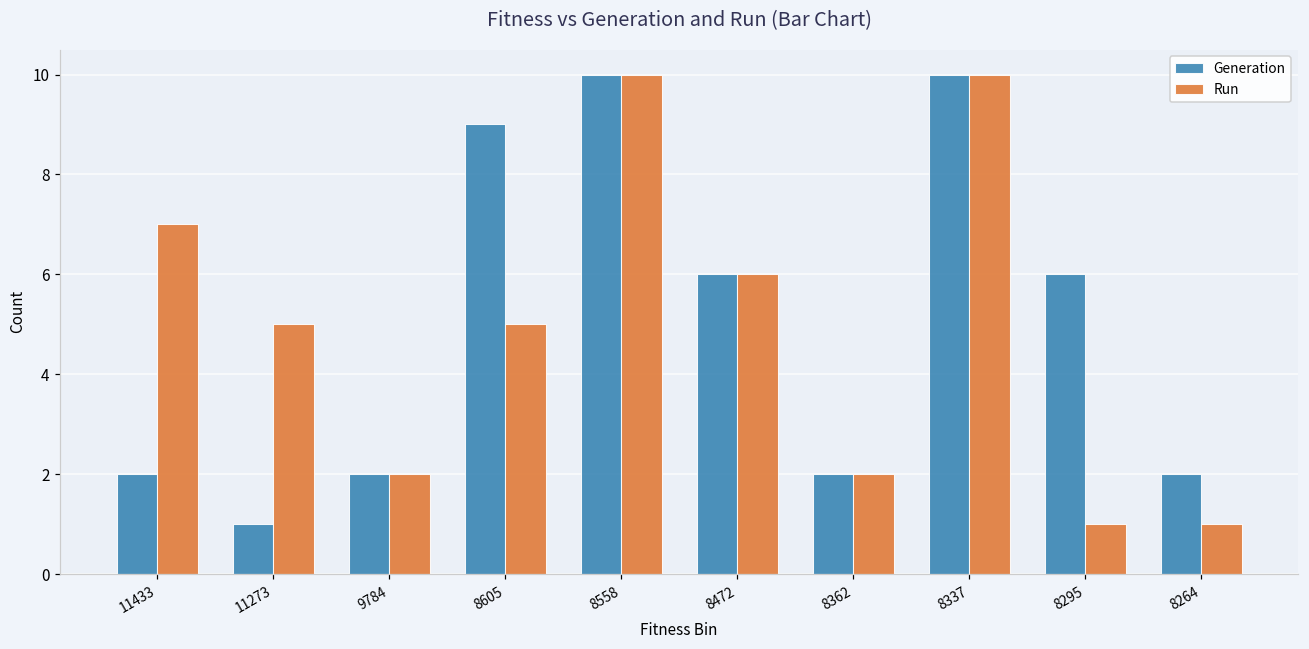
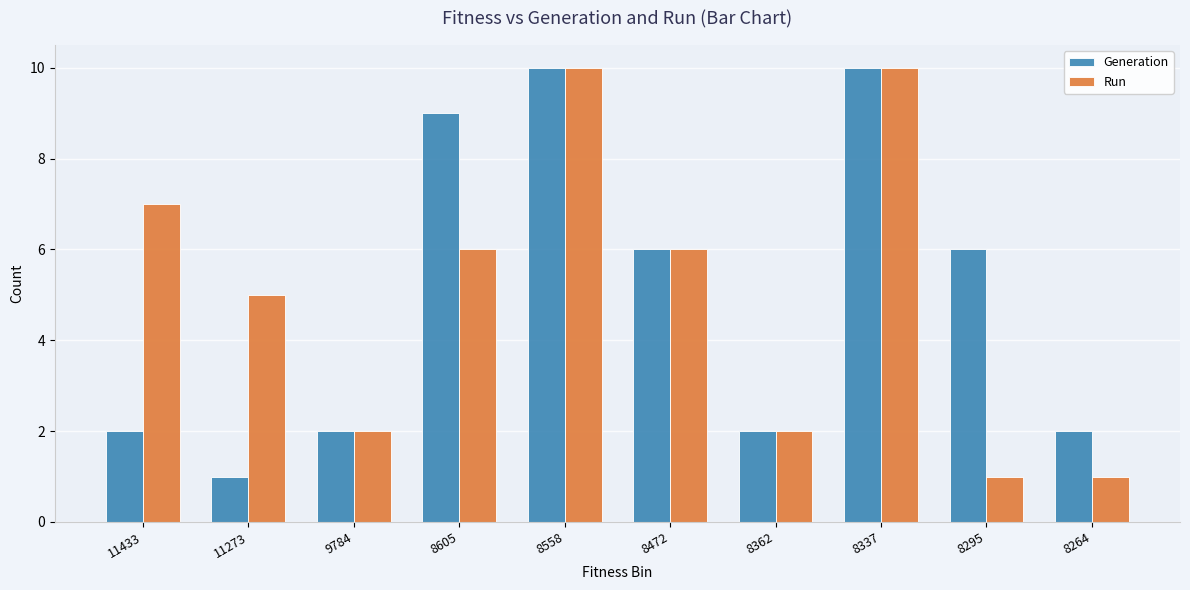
Run, 8605: 5 -> 6
